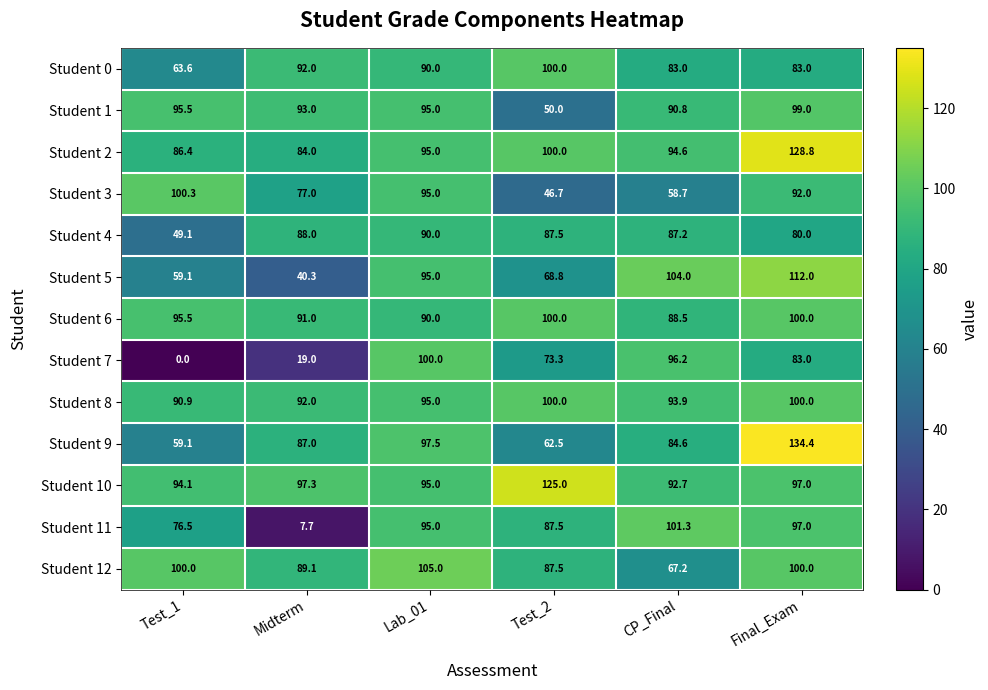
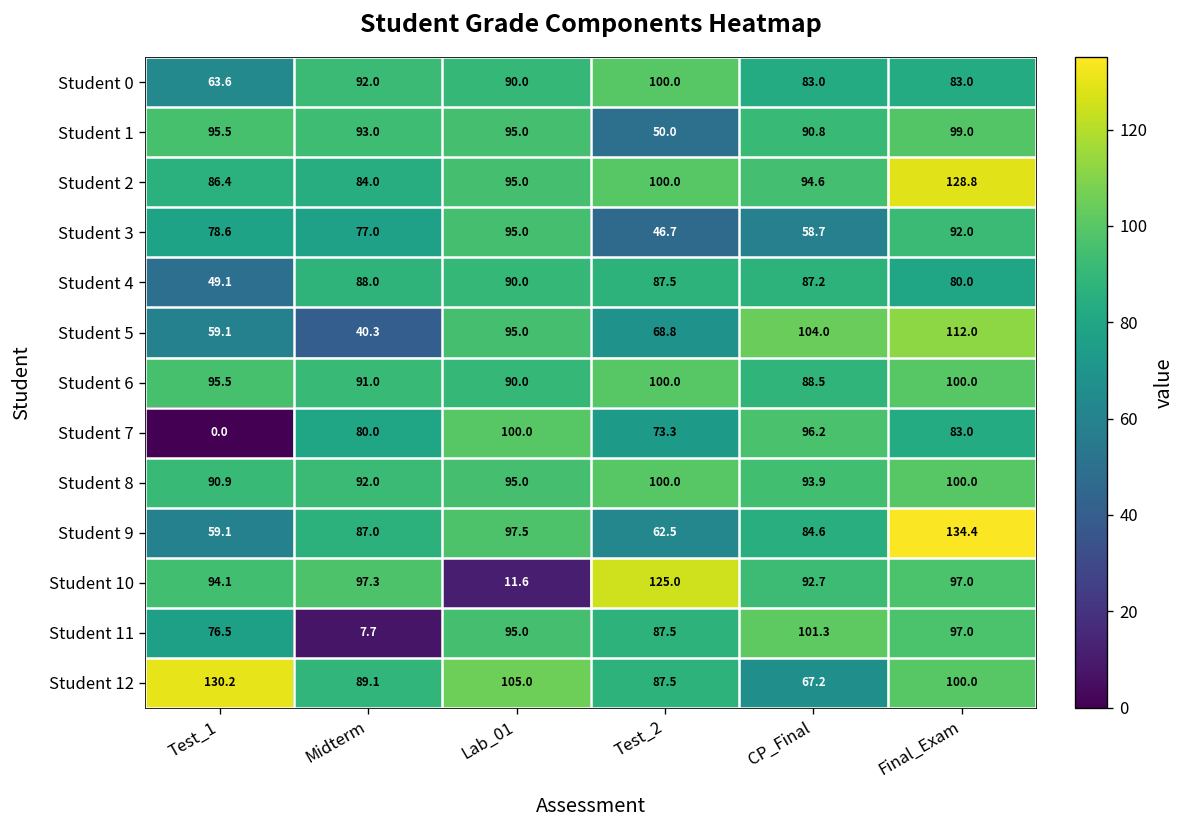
Student 3, Test_1: 100.3 -> 78.6
Student 7, Midterm: 19.0 -> 80.0
Student 10, Lab_01: 95.0 -> 11.6
Student 12, Test_1: 100.0 -> 130.2
